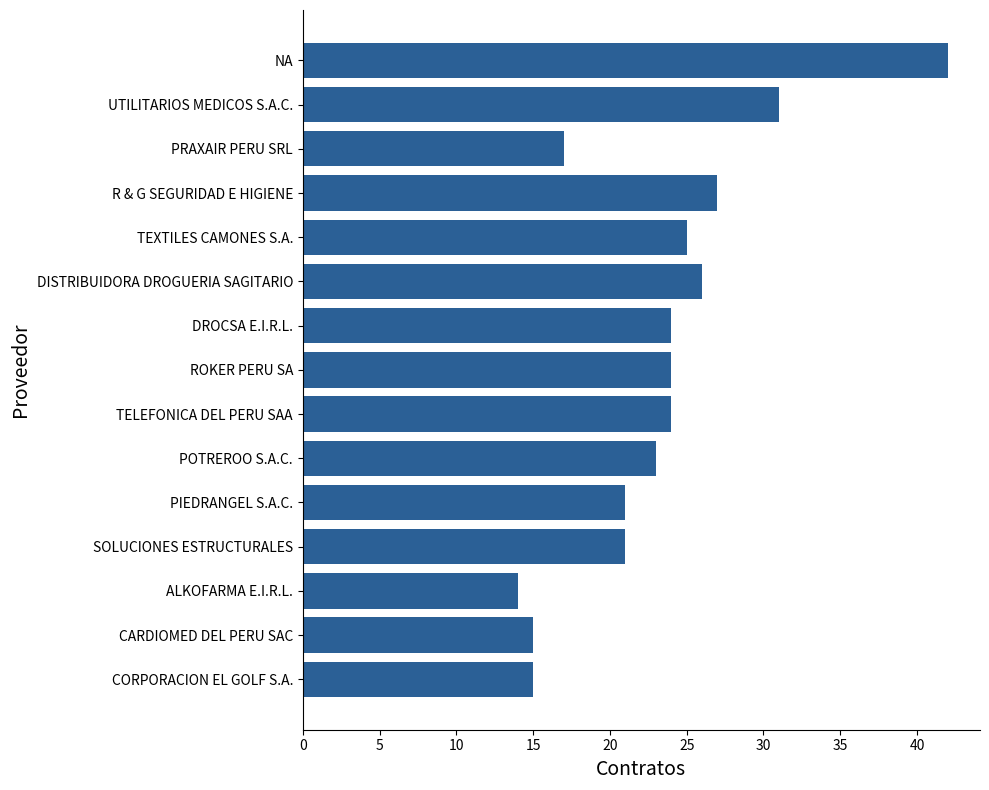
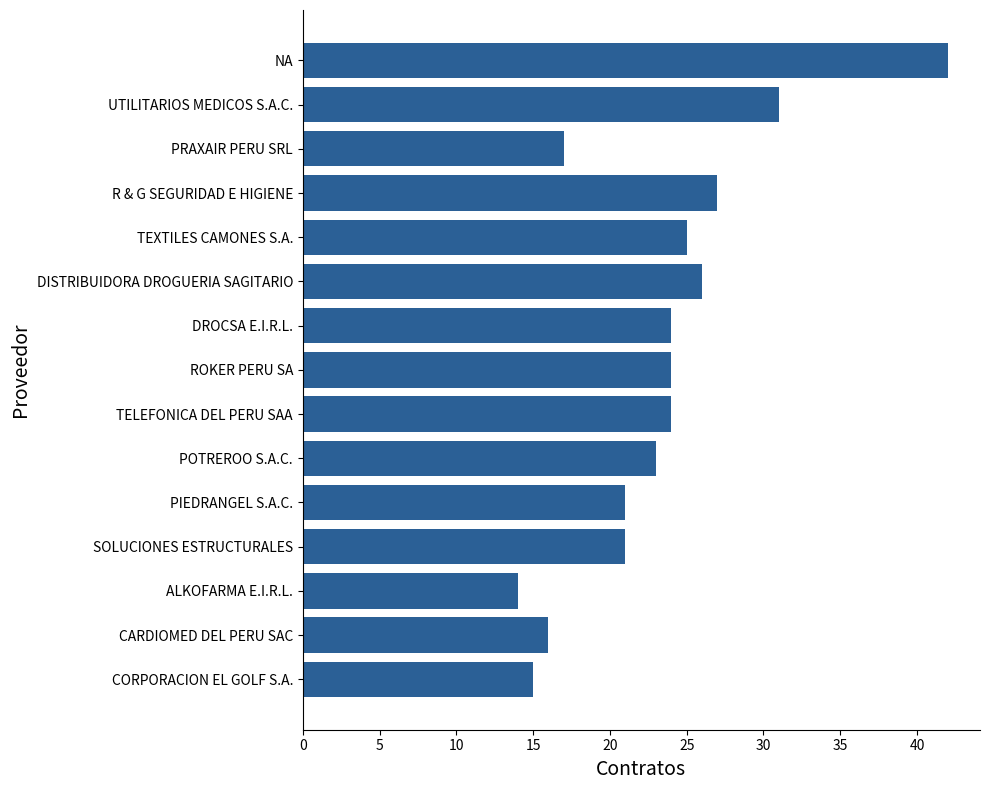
CARDIOMED DEL PERU SAC: 15 -> 16
